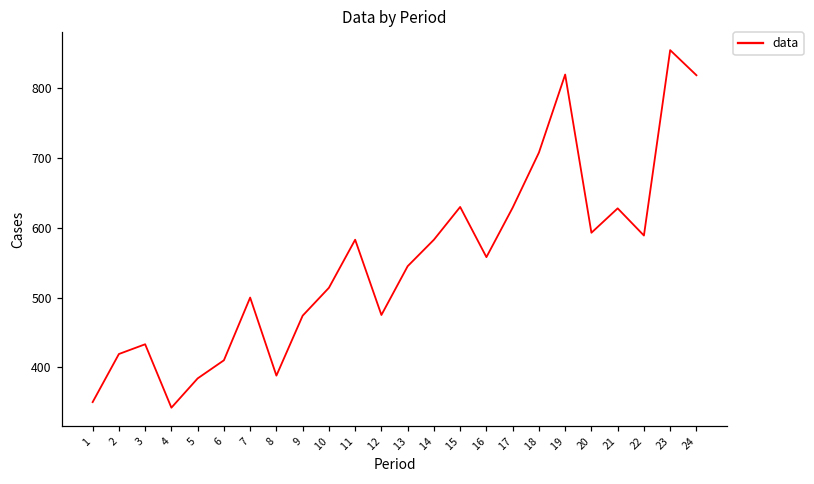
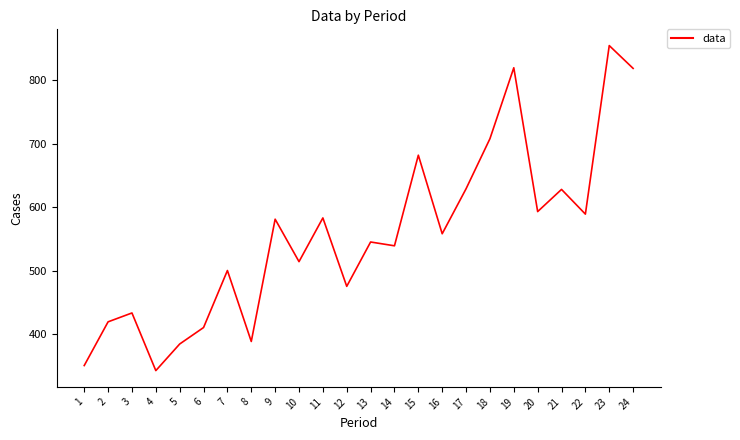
9: 470 -> 580
14: 580 -> 540
15: 630 -> 680
